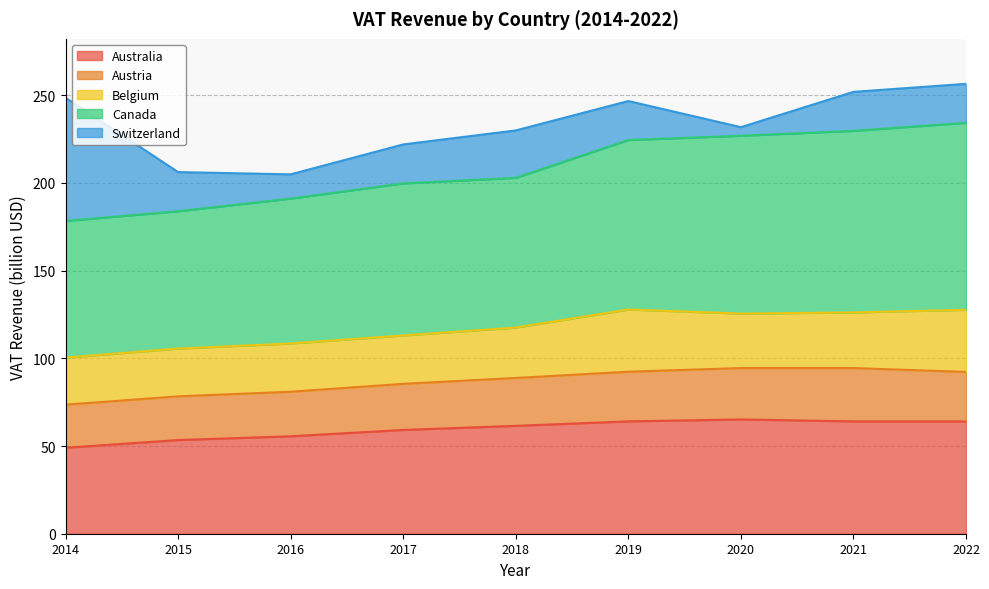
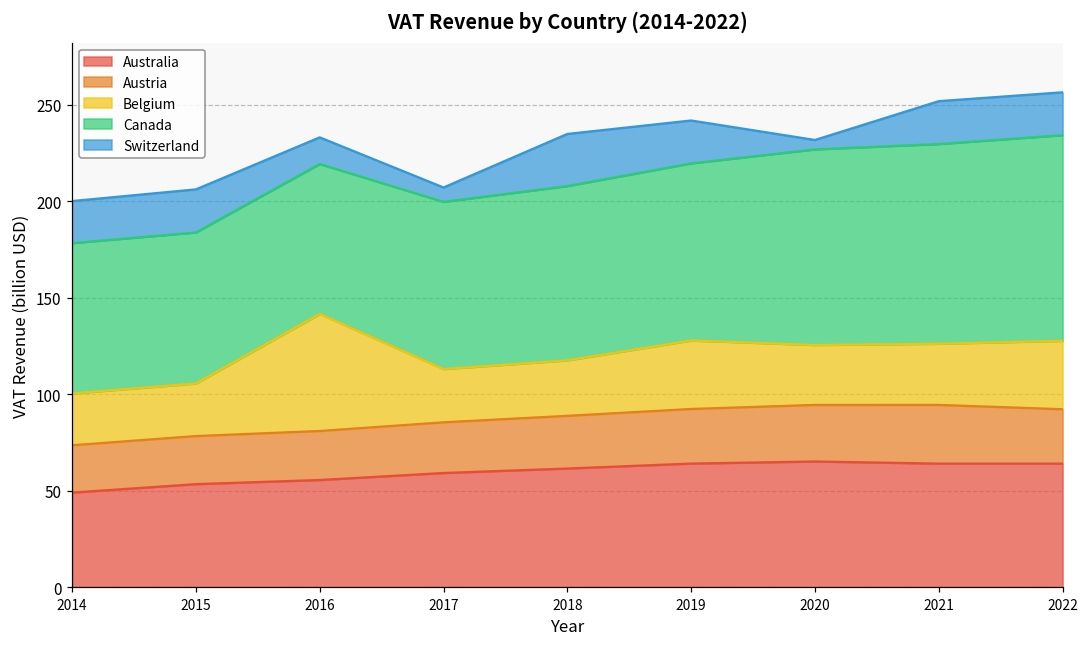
Switzerland, 2014: 70 -> 22
Belgium, 2016: 28 -> 61
Canada, 2016: 83 -> 78
Switzerland, 2017: 22 -> 7
Canada, 2018: 85 -> 90
Canada, 2019: 97 -> 92
